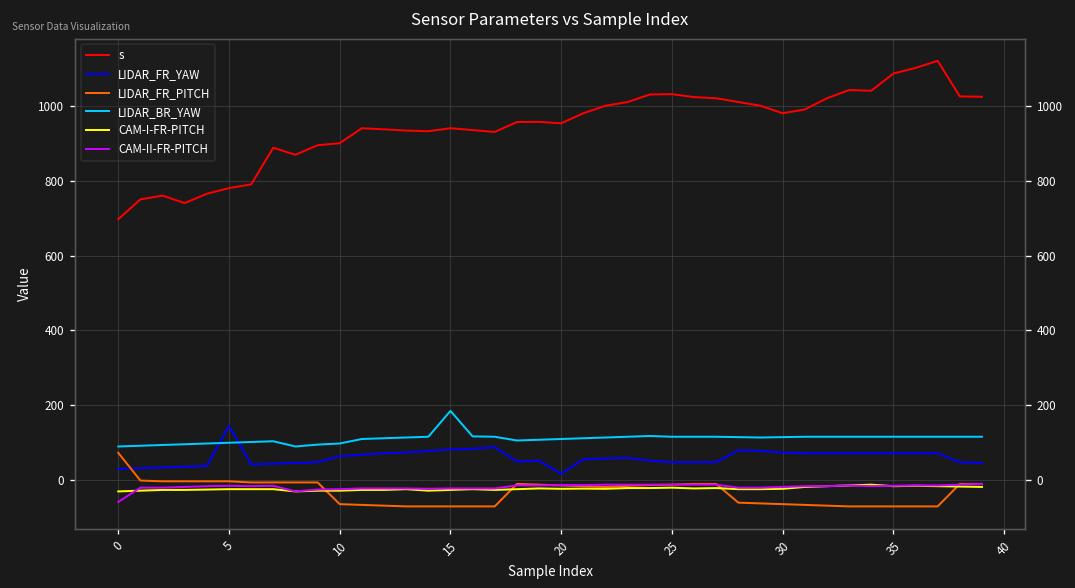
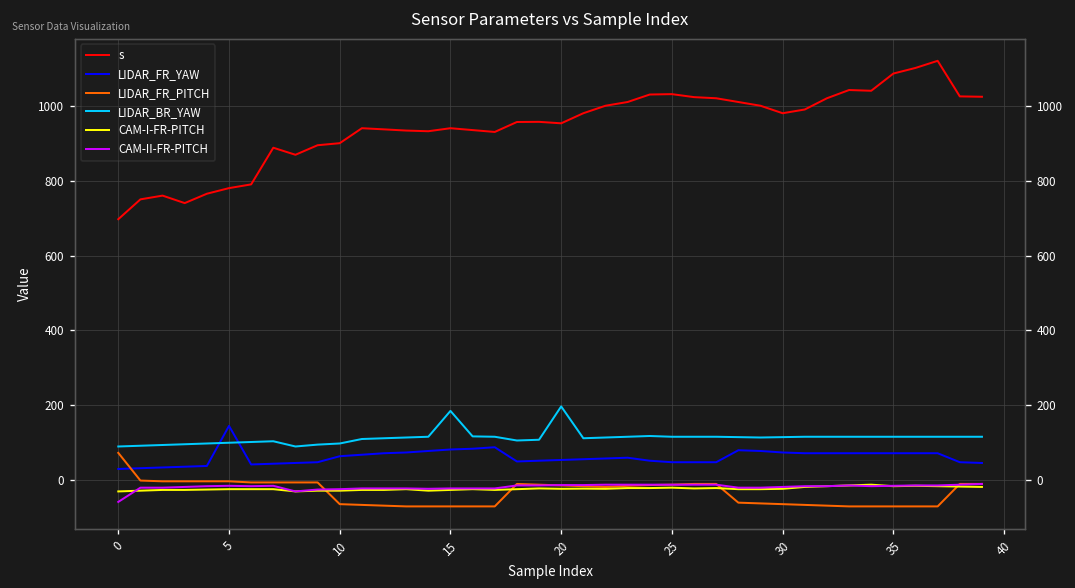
LIDAR_FR_YAW, 20: 20 -> 50
LIDAR_BR_YAW, 20: 110 -> 200
